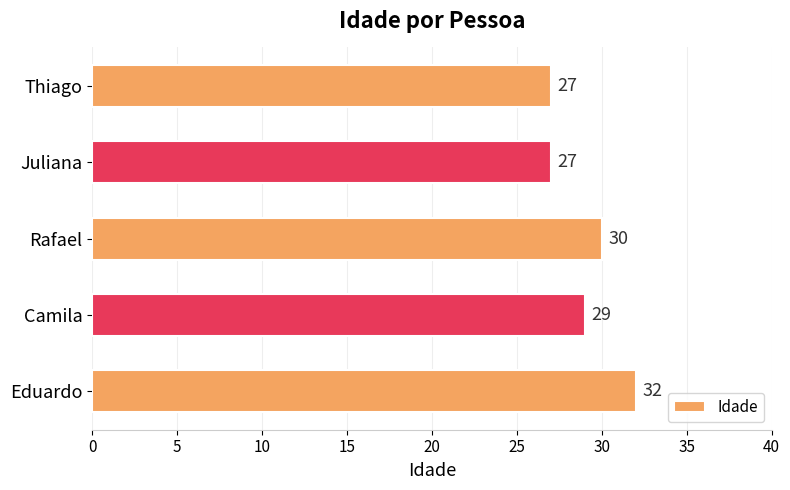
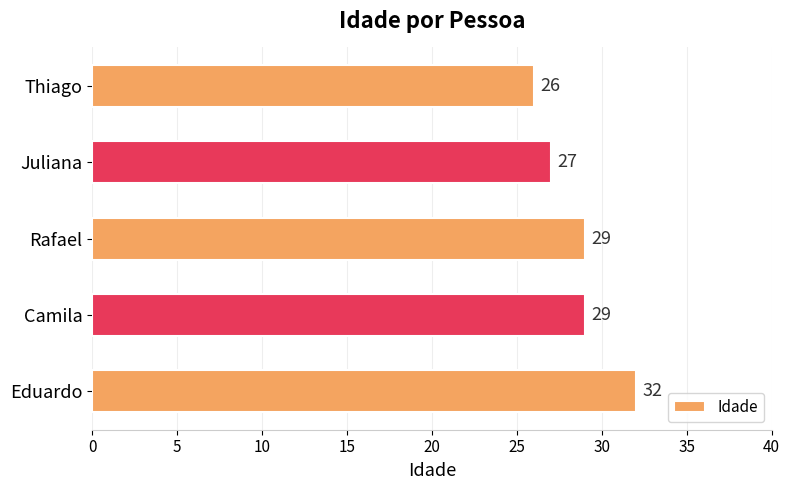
Thiago: 27 -> 26
Rafael: 30 -> 29
